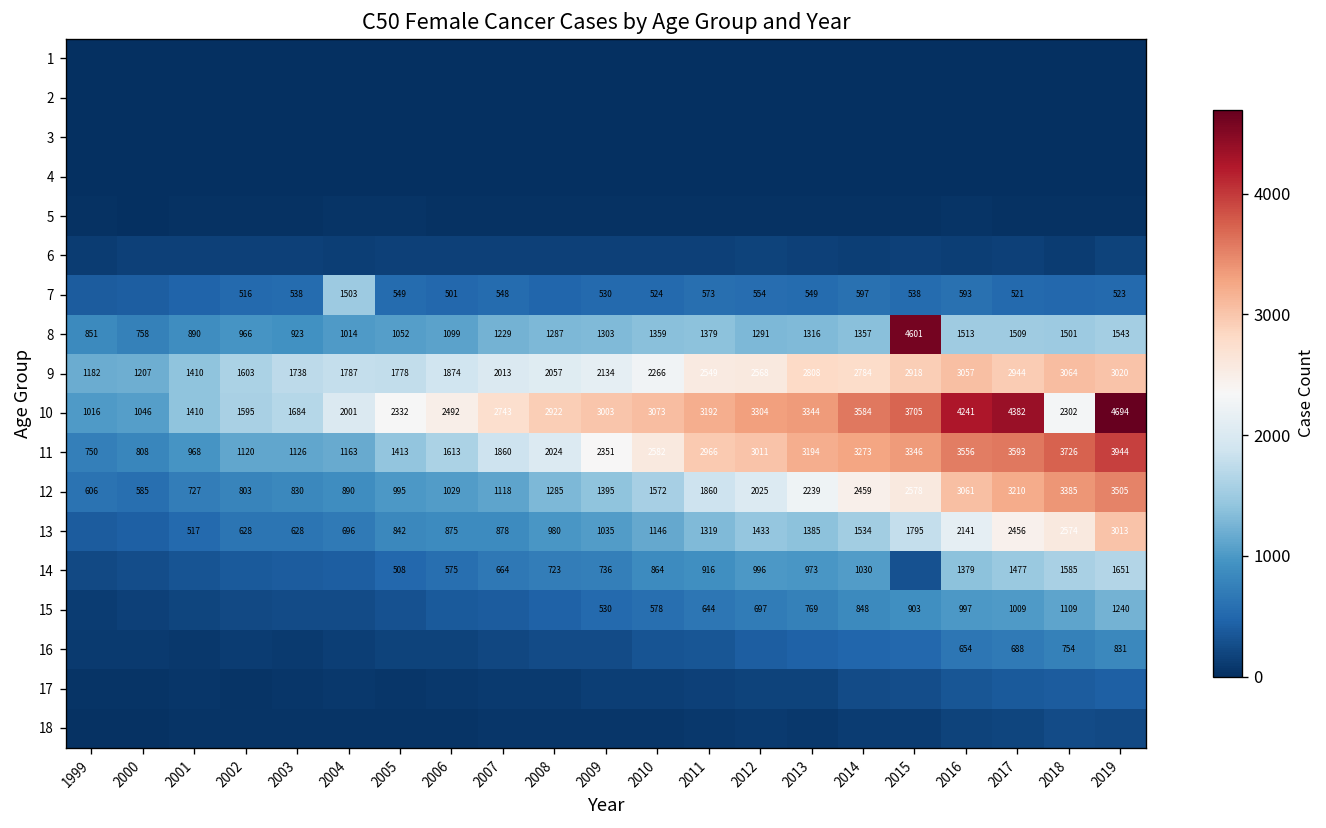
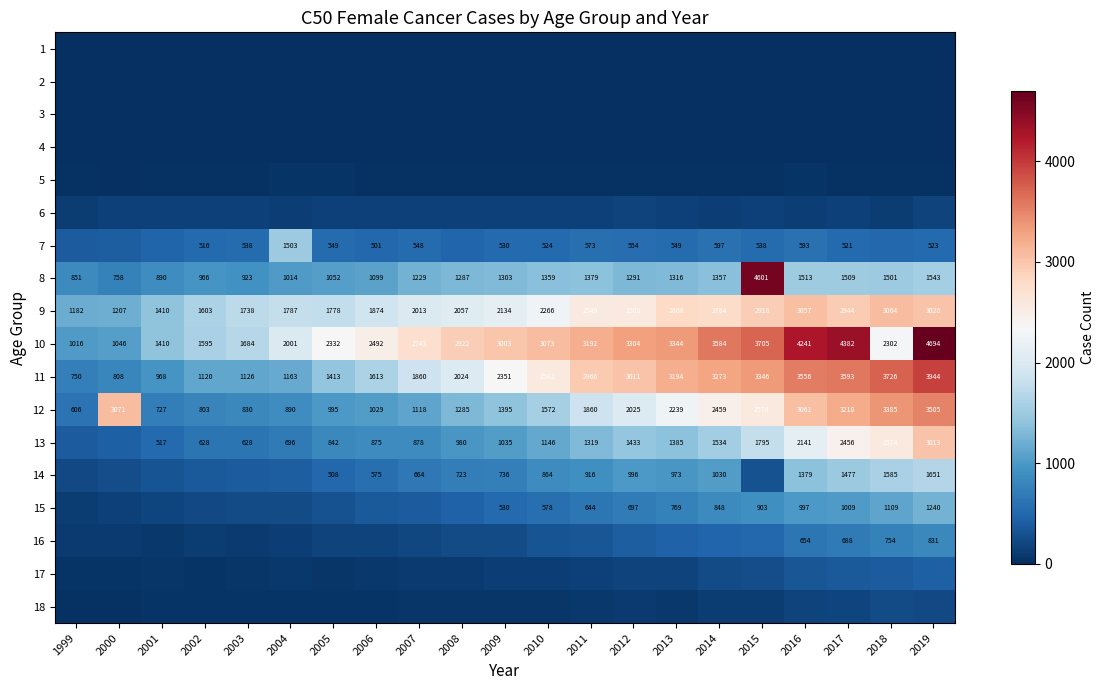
12, 2000: 585 -> 3071
